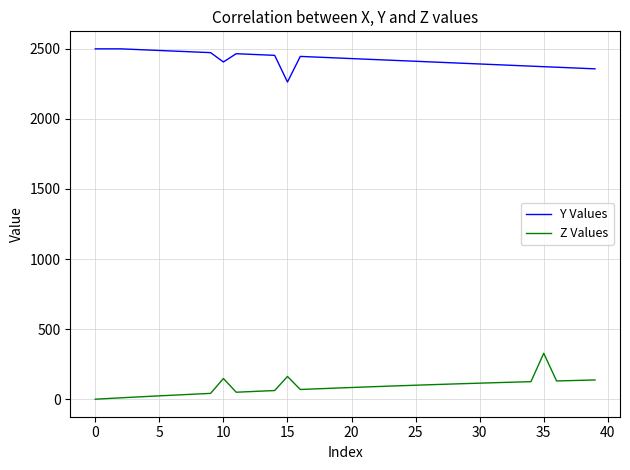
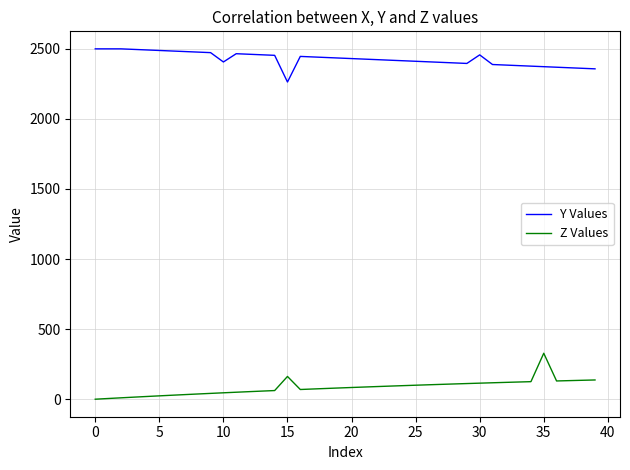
Z Values, 10: 150 -> 50
Y Values, 30: 2390 -> 2460
